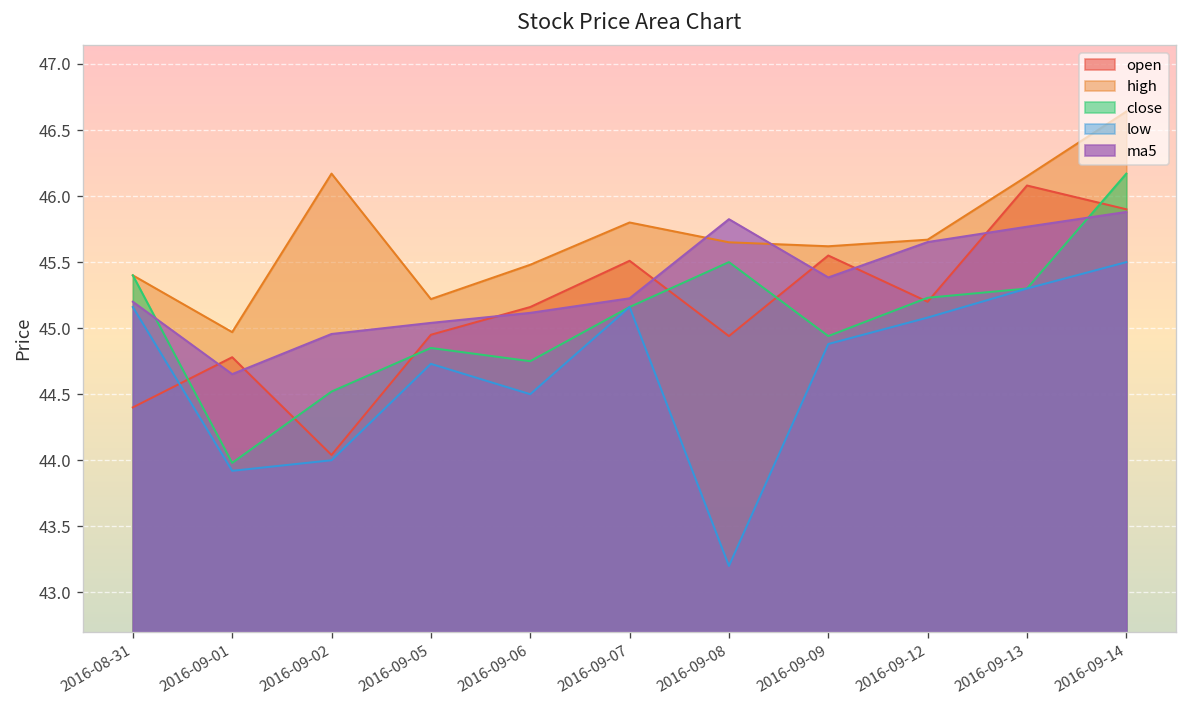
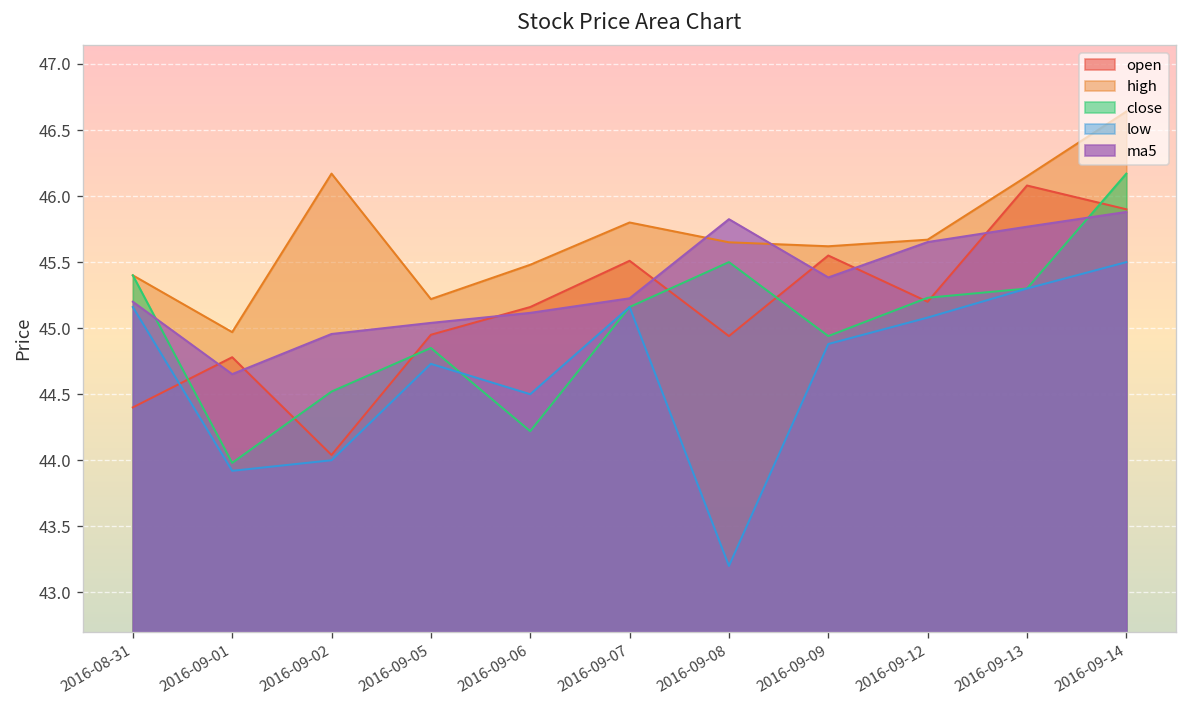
close, 2016-09-06: 44.75 -> 44.22
